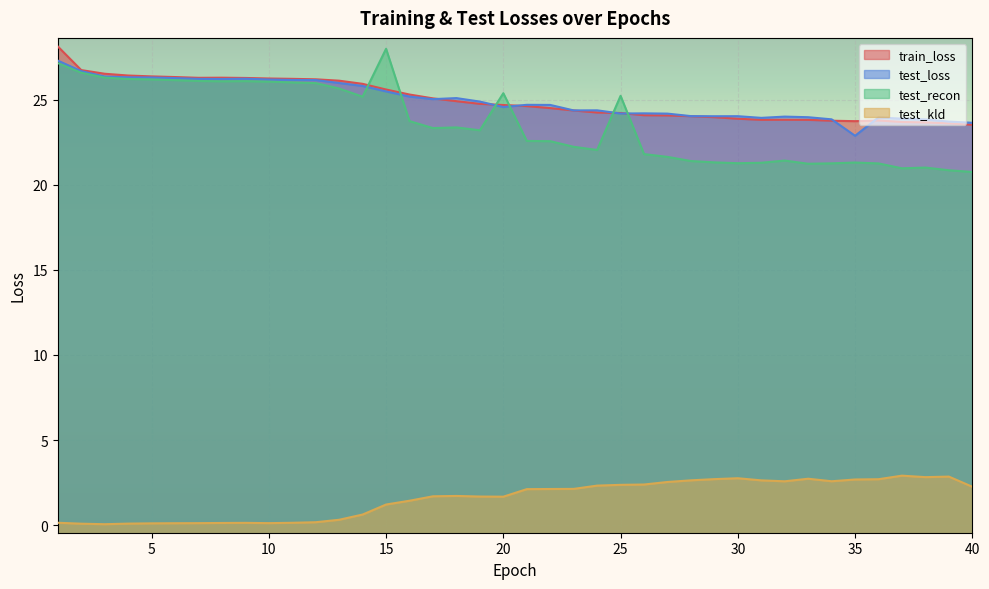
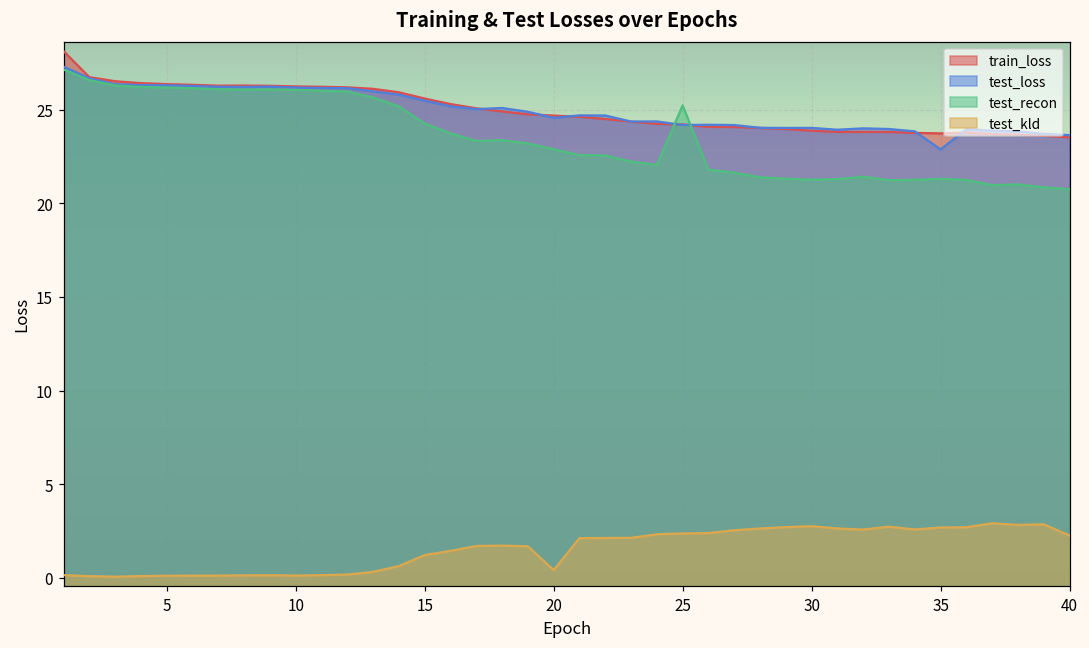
test_recon, 15: 28.0 -> 24.3
test_recon, 20: 25.4 -> 22.9
test_kld, 20: 1.7 -> 0.4
